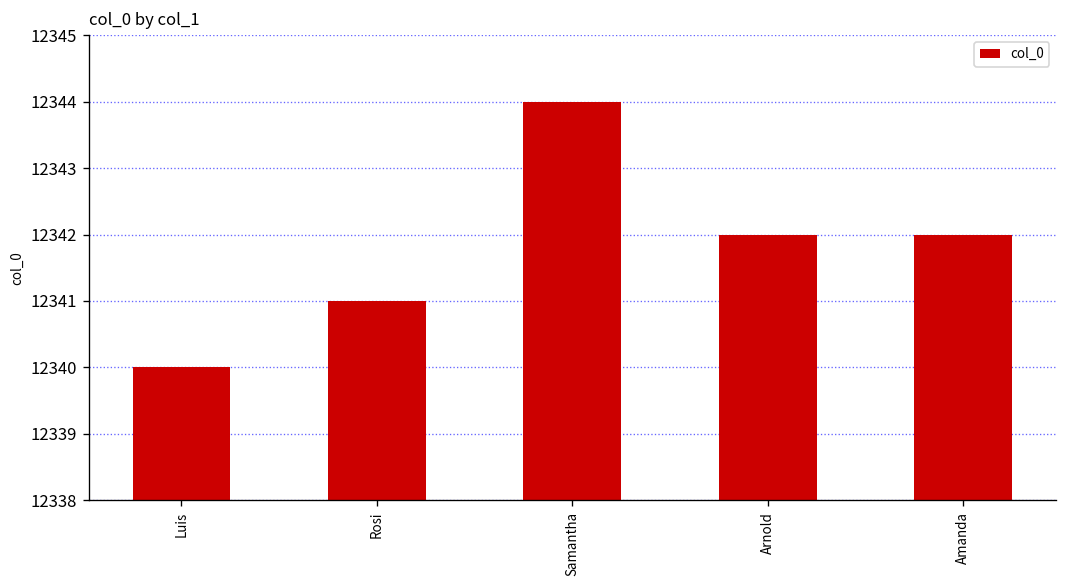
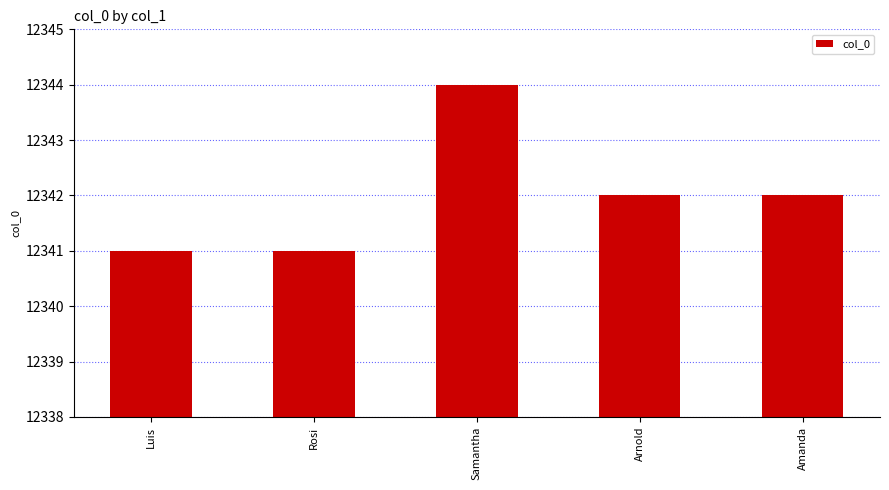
Luis: 12340 -> 12341
